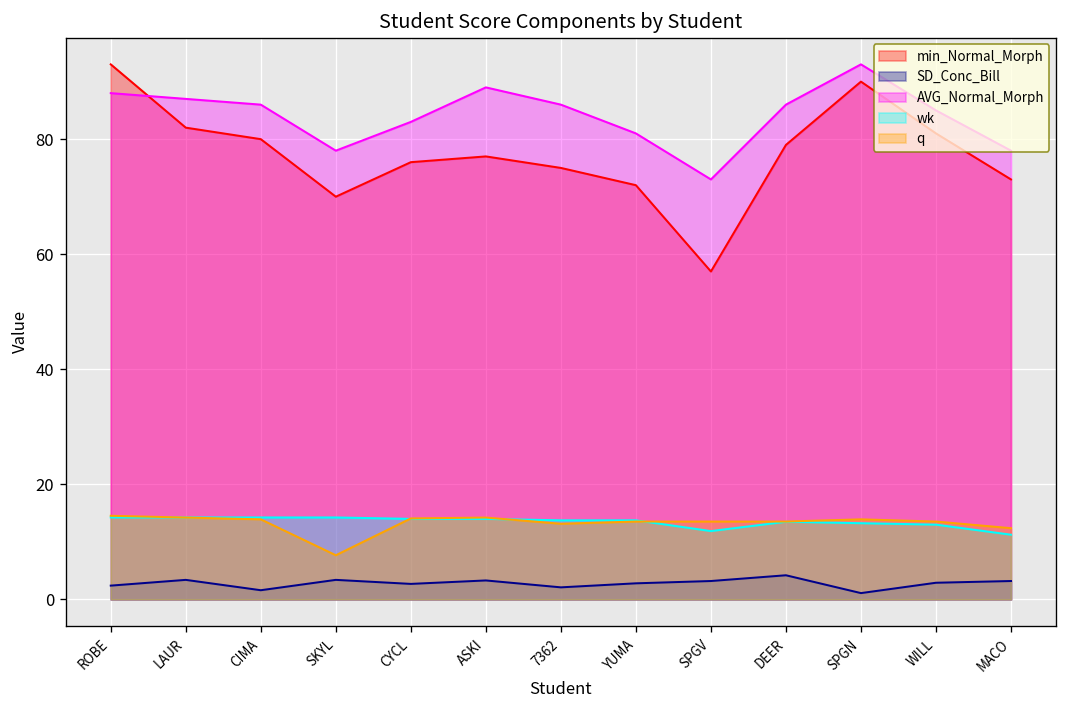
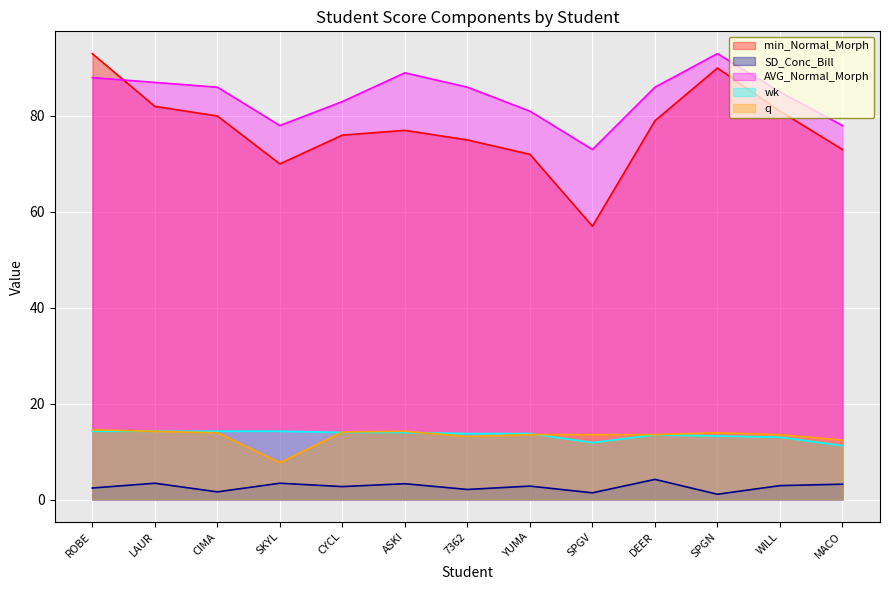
SD_Conc_Bill, SPGV: 3 -> 1
